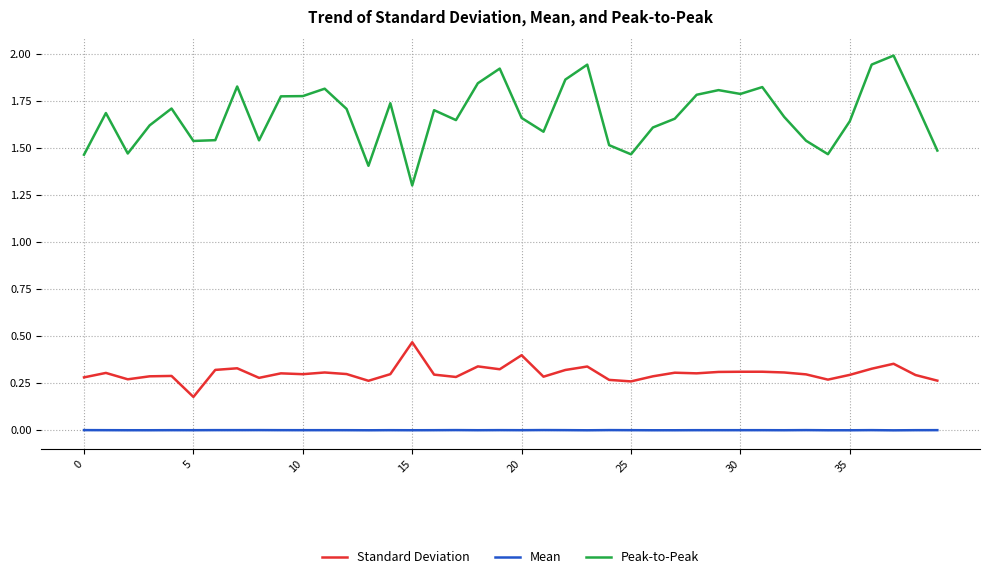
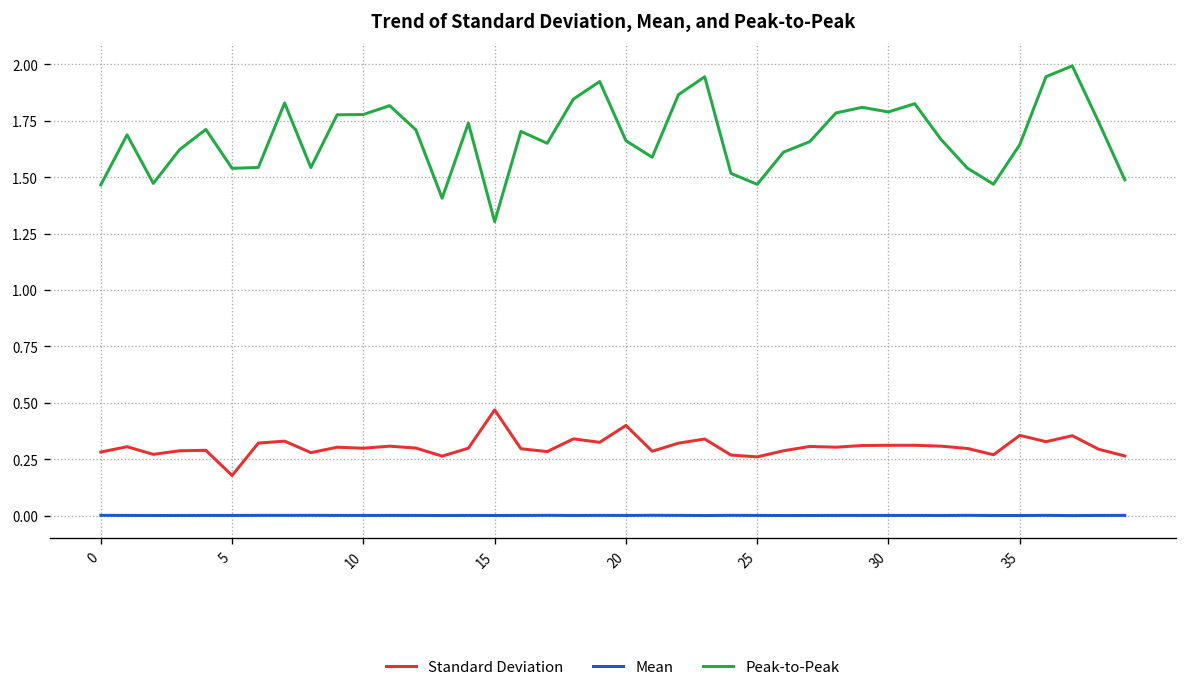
Standard Deviation, 35: 0.30 -> 0.36
